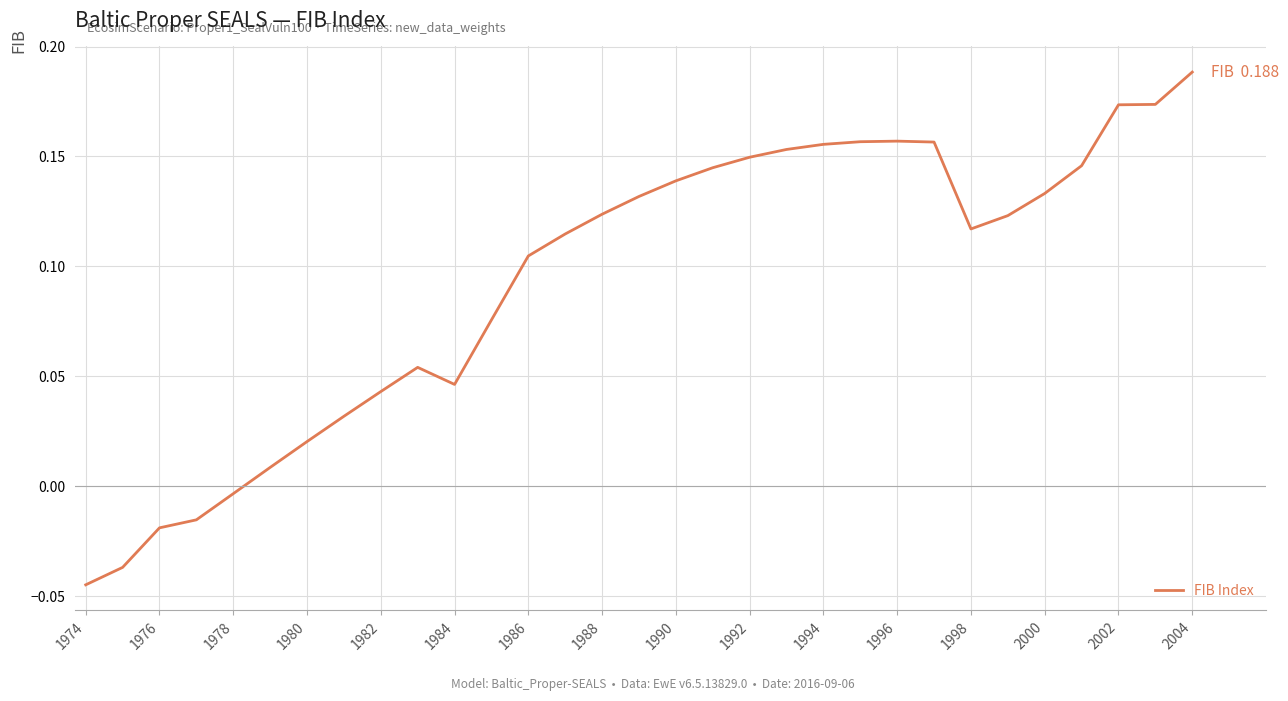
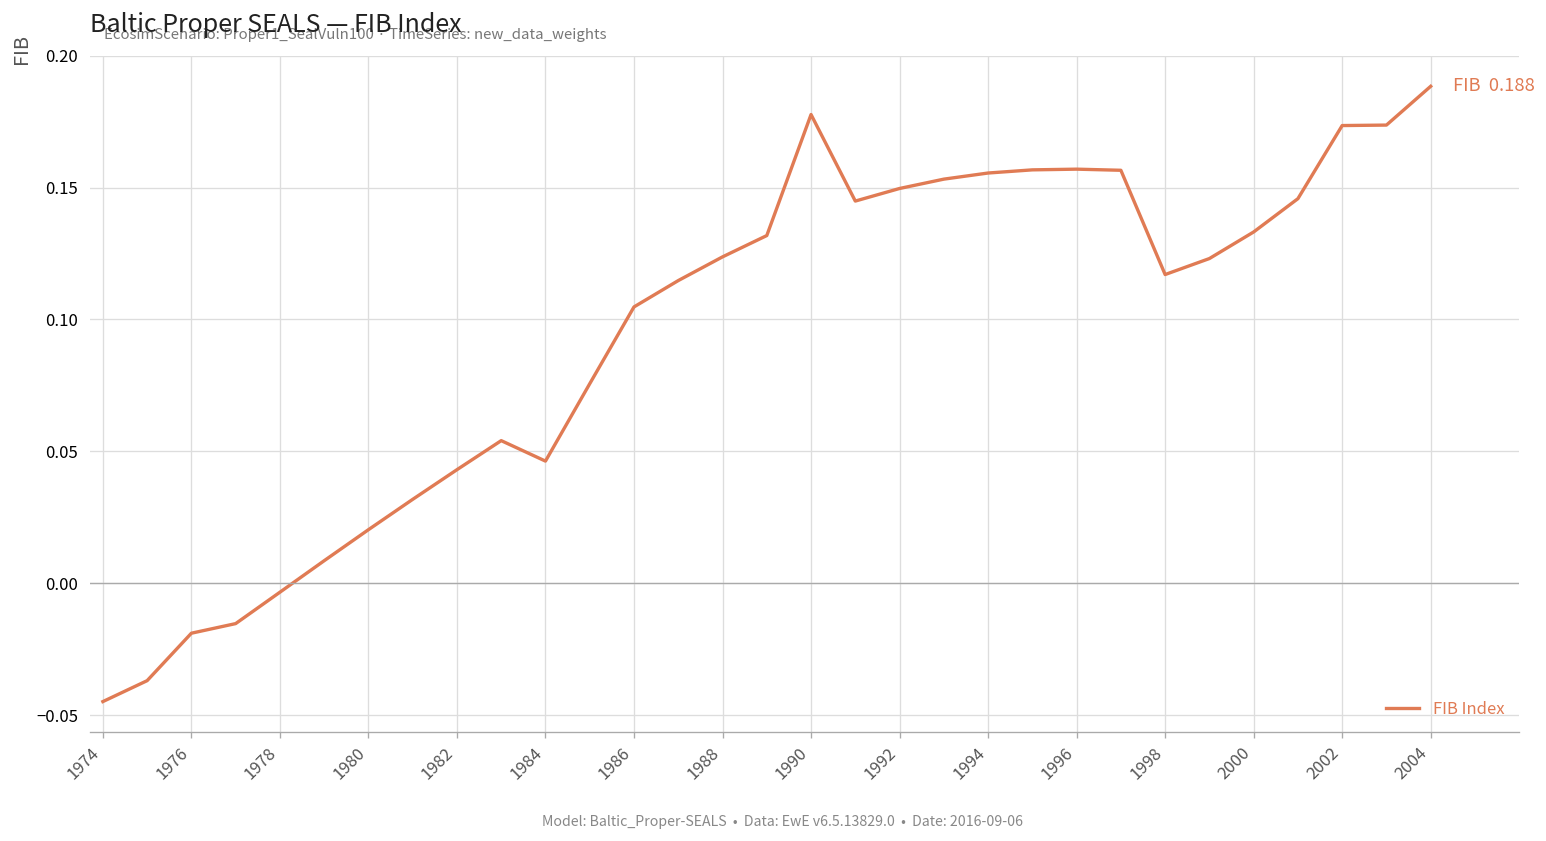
1990: 0.139 -> 0.178
